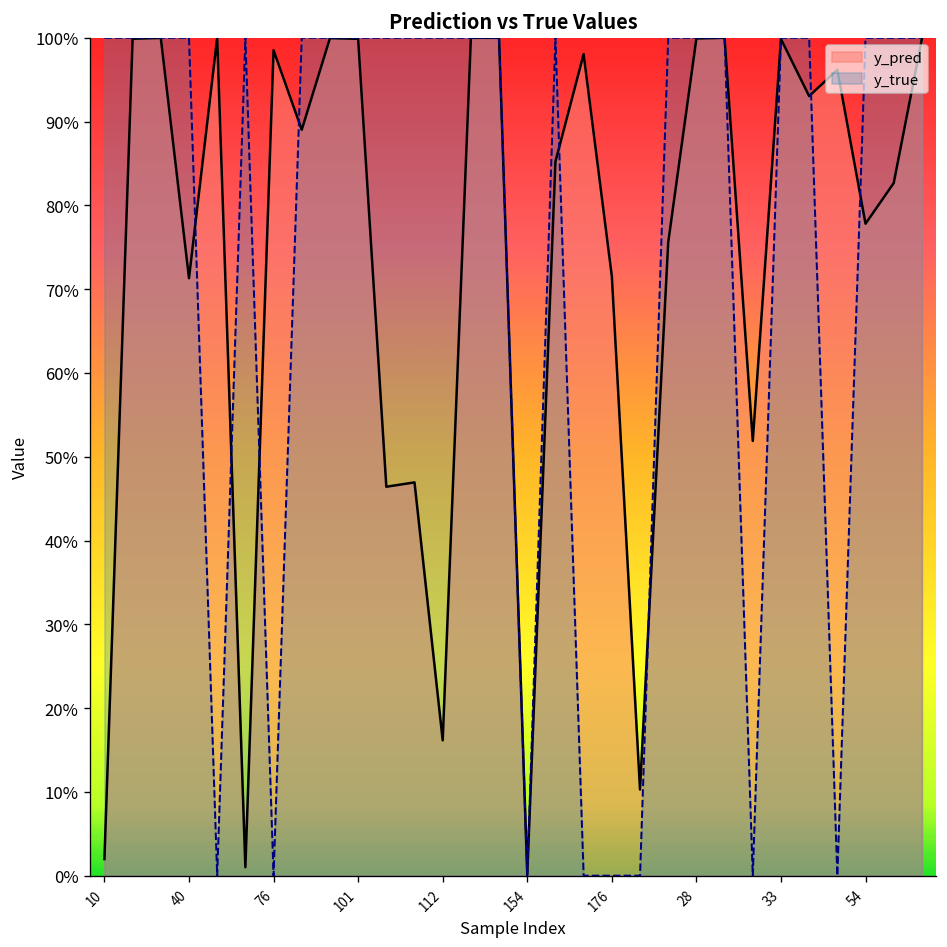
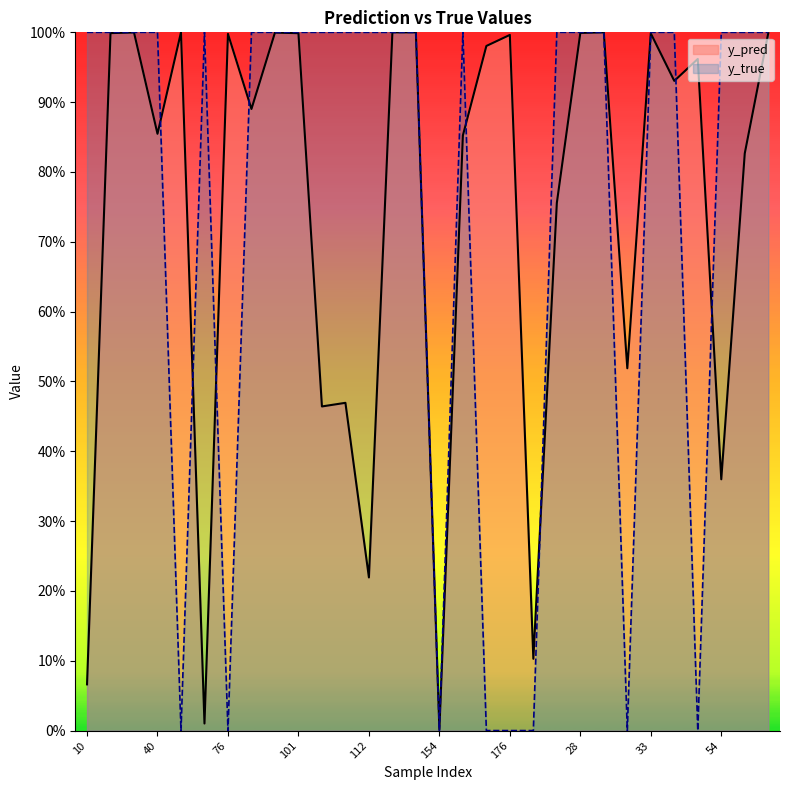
y_pred, 10: 2% -> 7%
y_pred, 40: 71% -> 85%
y_pred, 76: 99% -> 100%
y_pred, 112: 16% -> 22%
y_pred, 176: 72% -> 100%
y_pred, 54: 78% -> 36%
